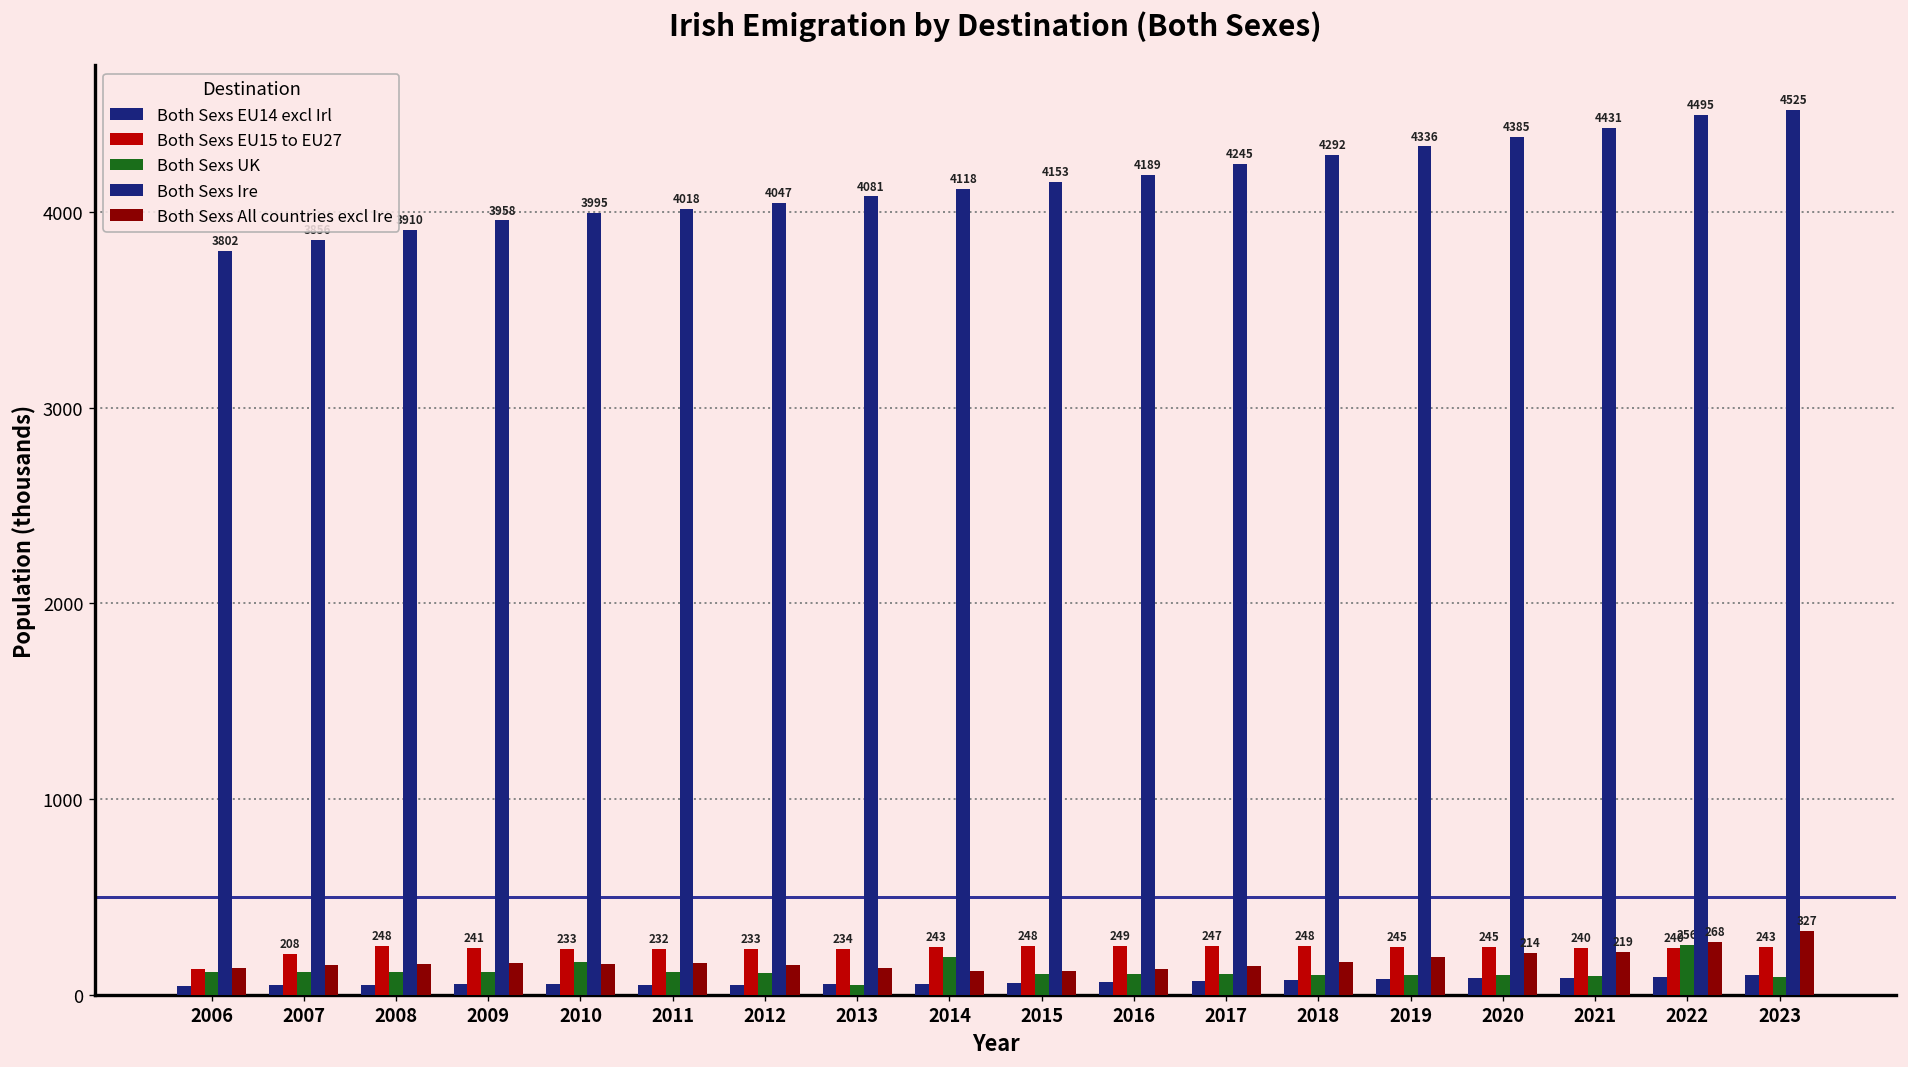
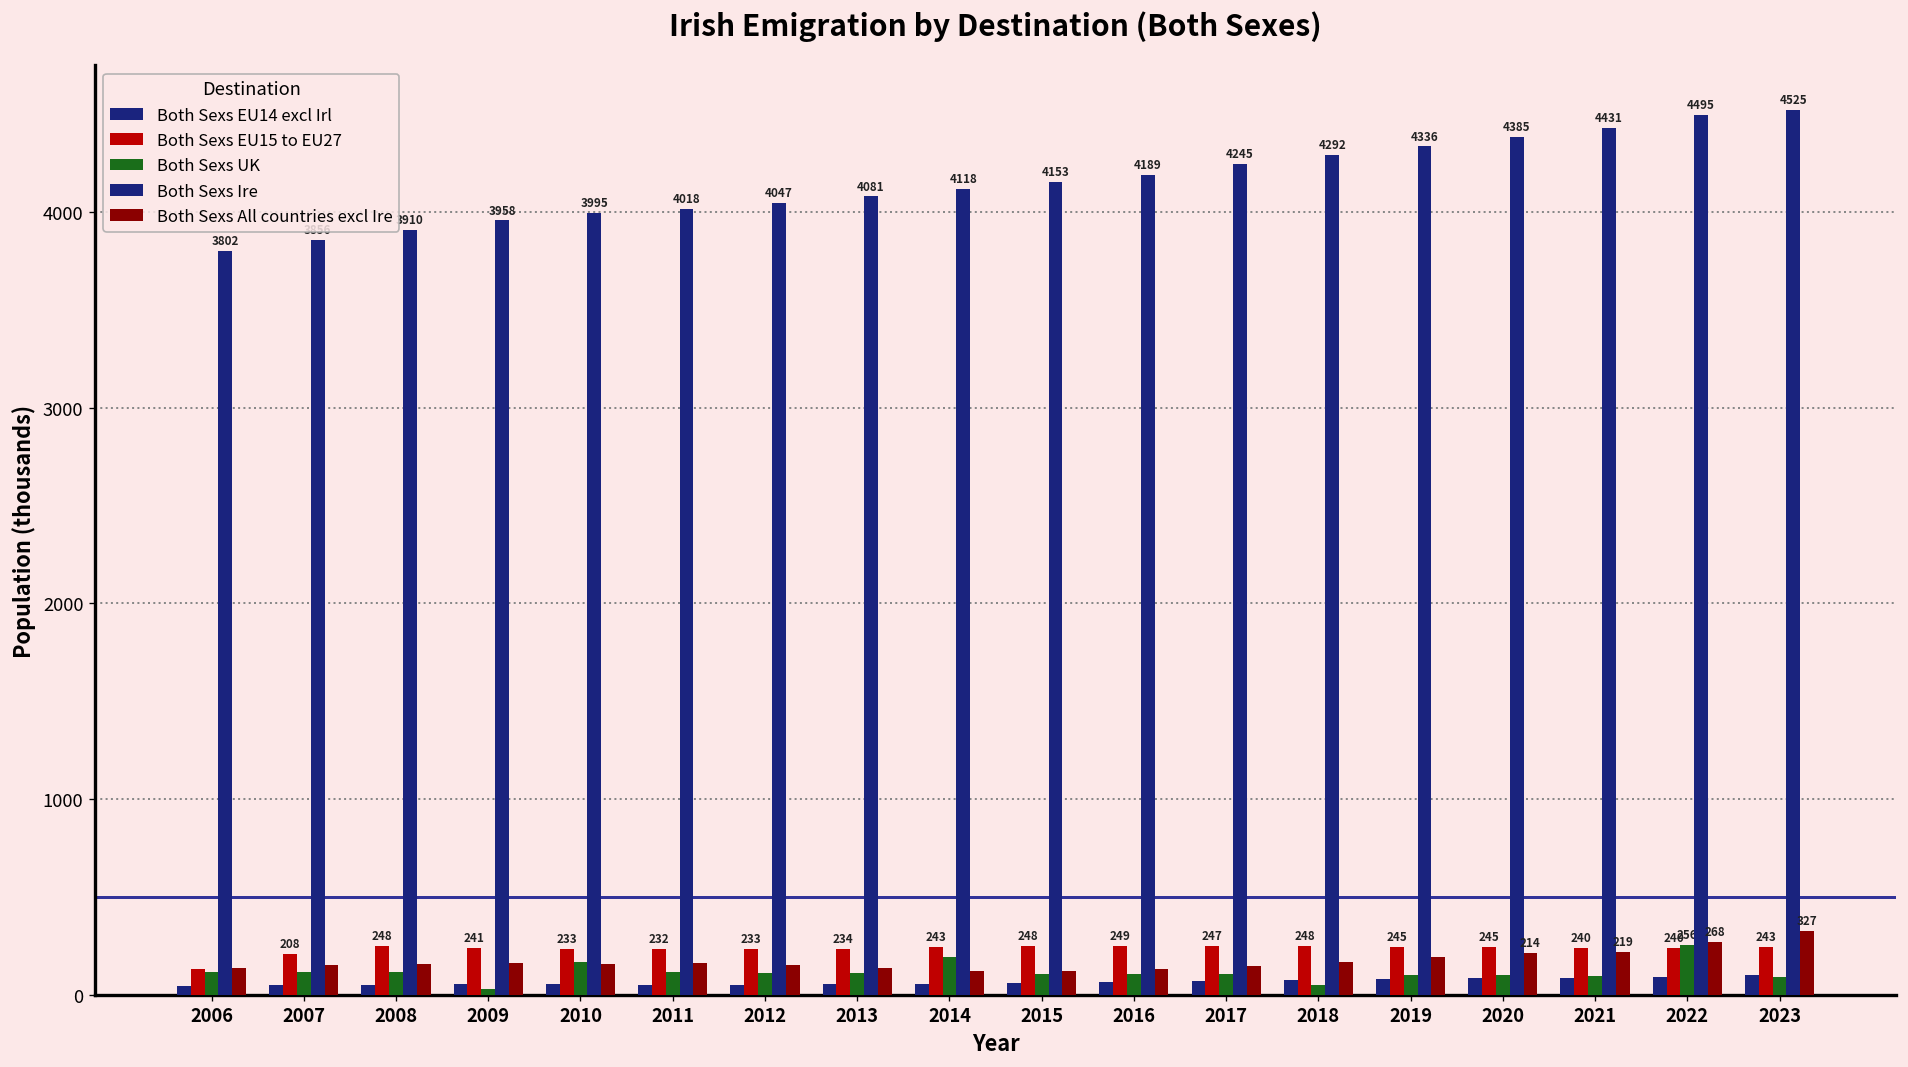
Both Sexs UK, 2009: 120 -> 30
Both Sexs UK, 2013: 50 -> 110
Both Sexs UK, 2018: 100 -> 50
